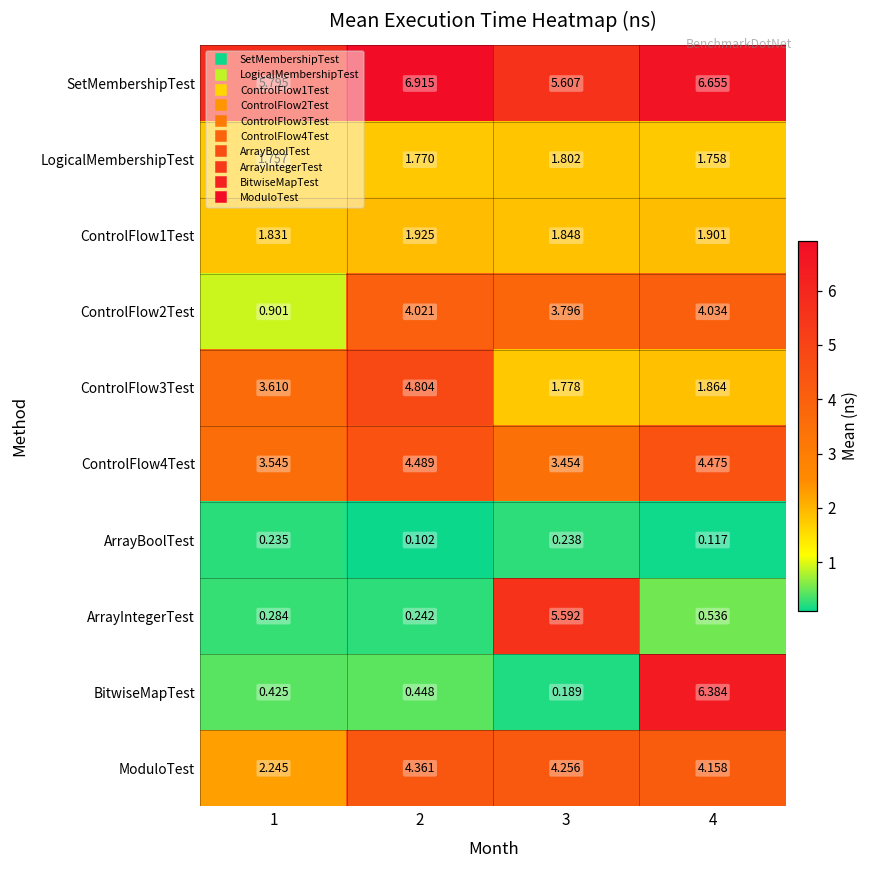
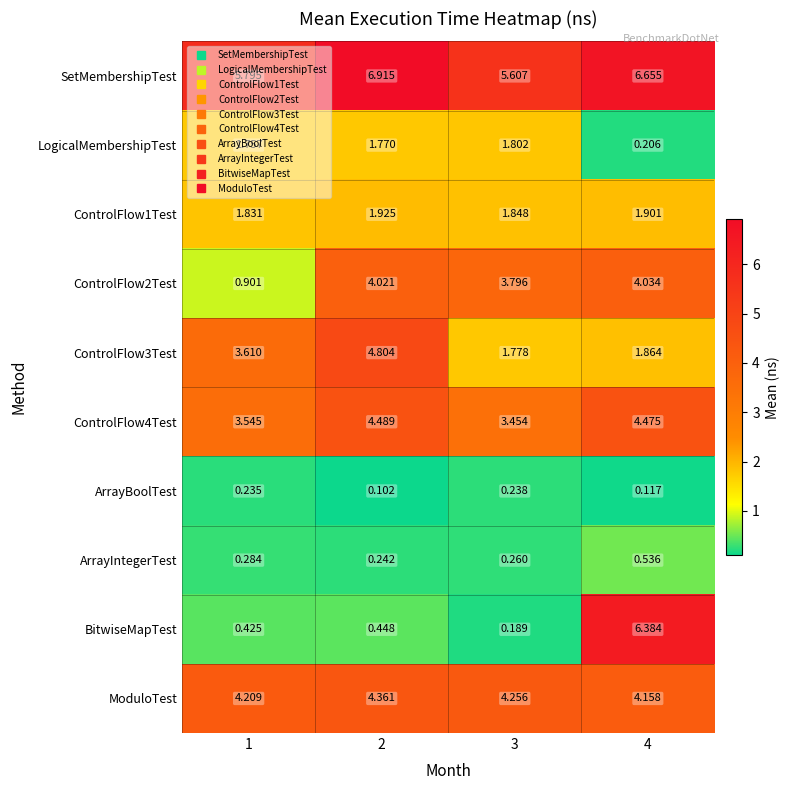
LogicalMembershipTest, 4: 1.758 -> 0.206
ArrayIntegerTest, 3: 5.592 -> 0.260
ModuloTest, 1: 2.245 -> 4.209
